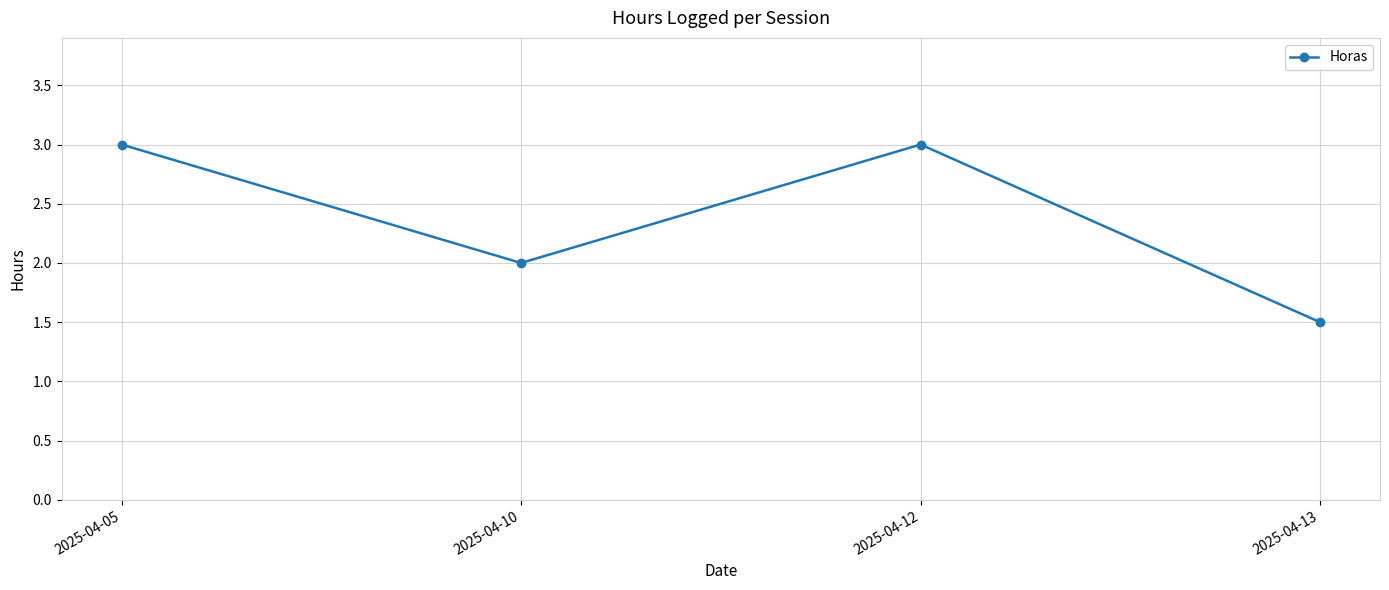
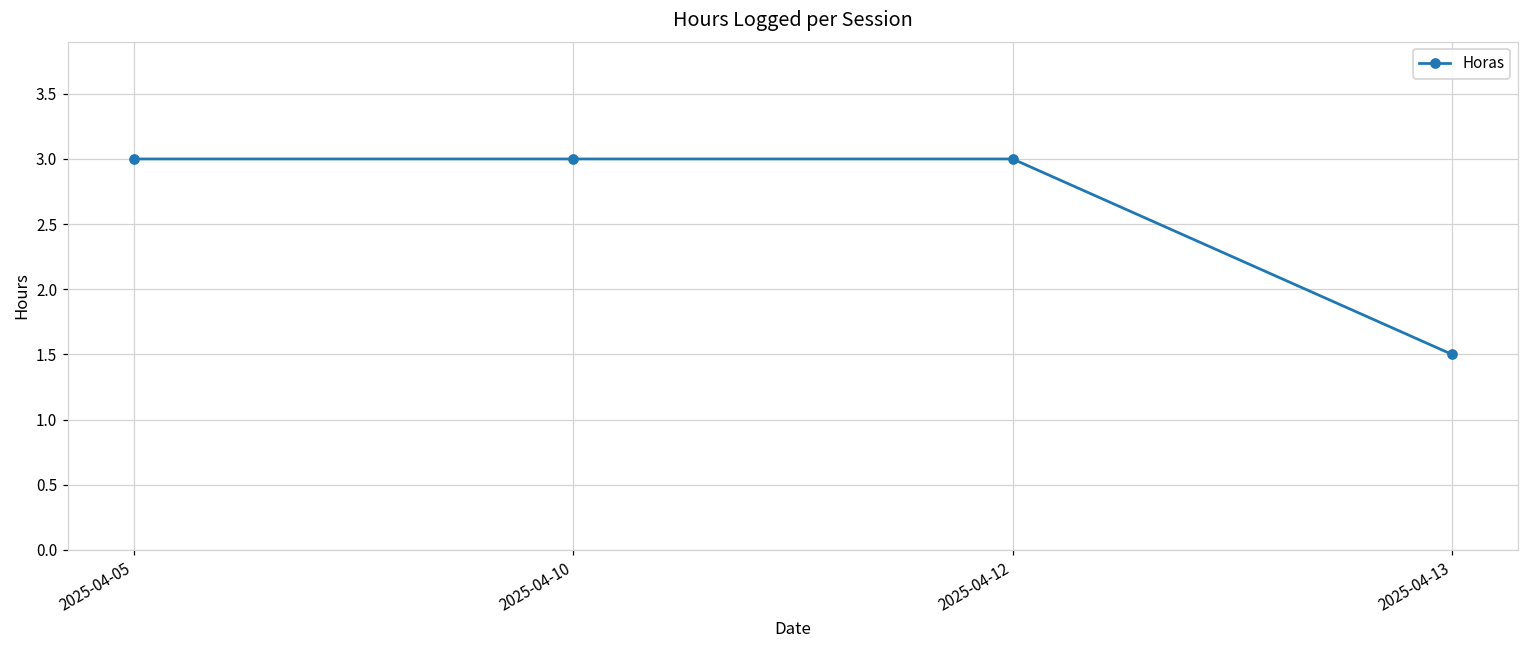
2025-04-10: 2 -> 3
